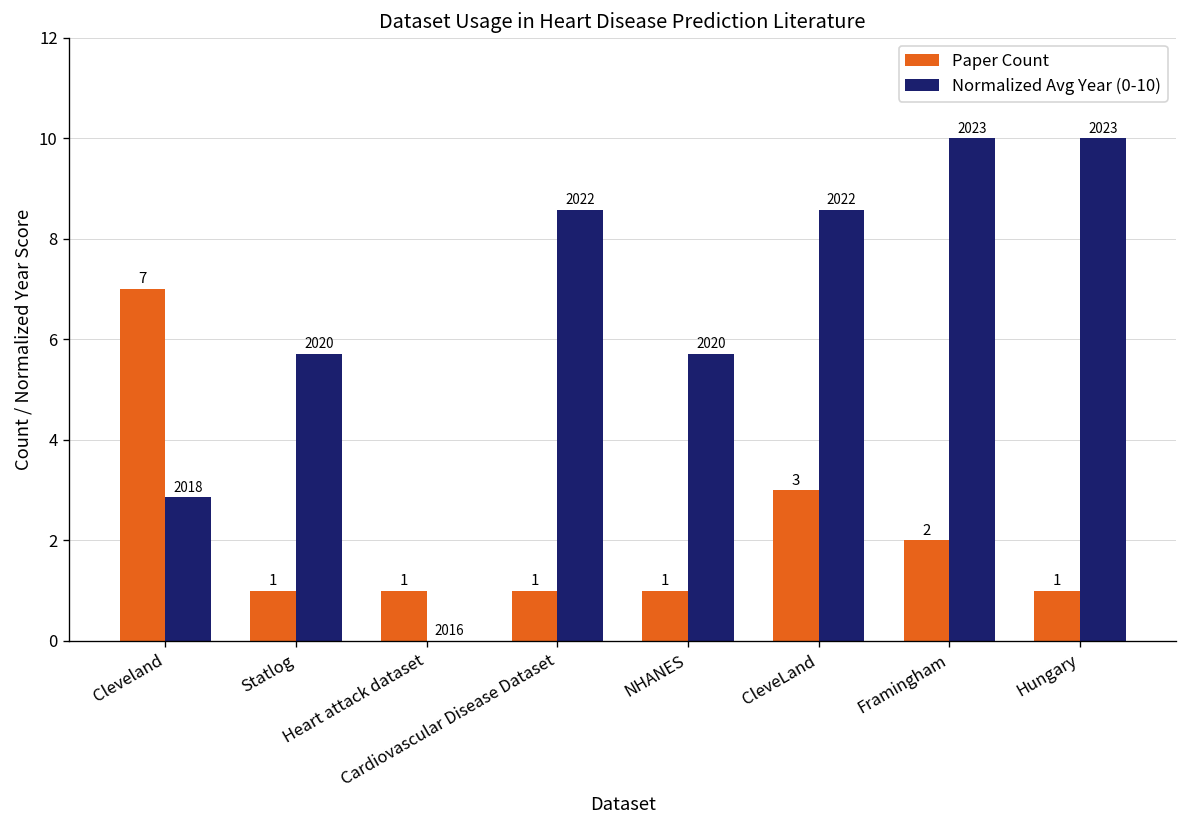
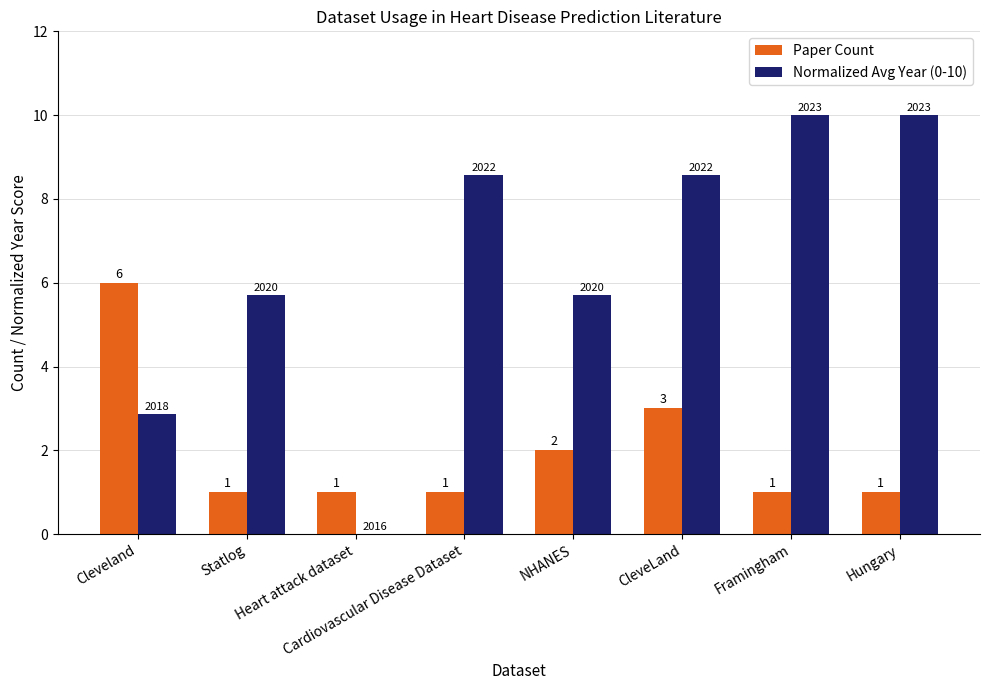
Paper Count, Cleveland: 7 -> 6
Paper Count, NHANES: 1 -> 2
Paper Count, Framingham: 2 -> 1
